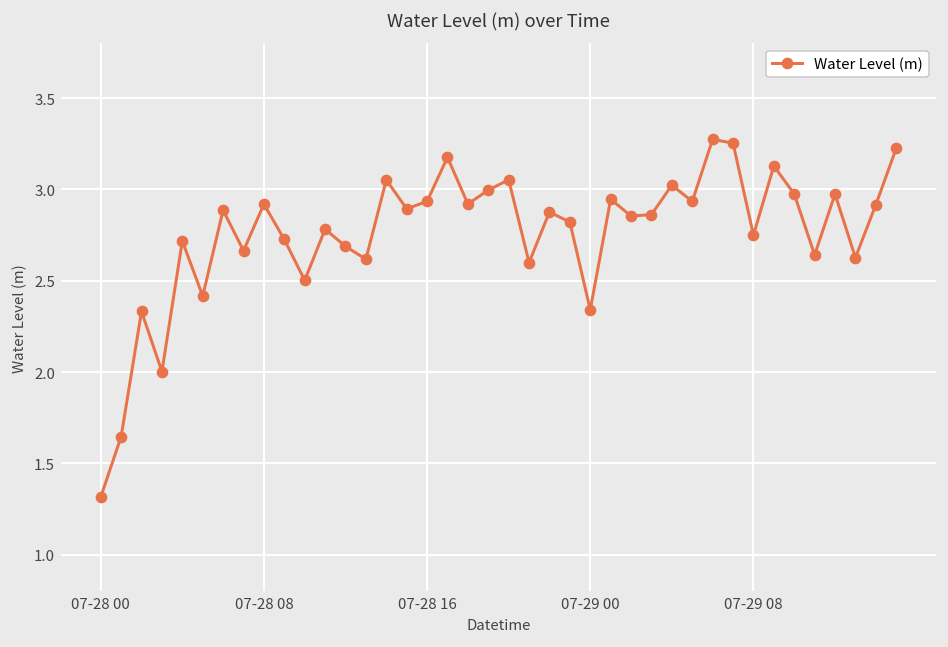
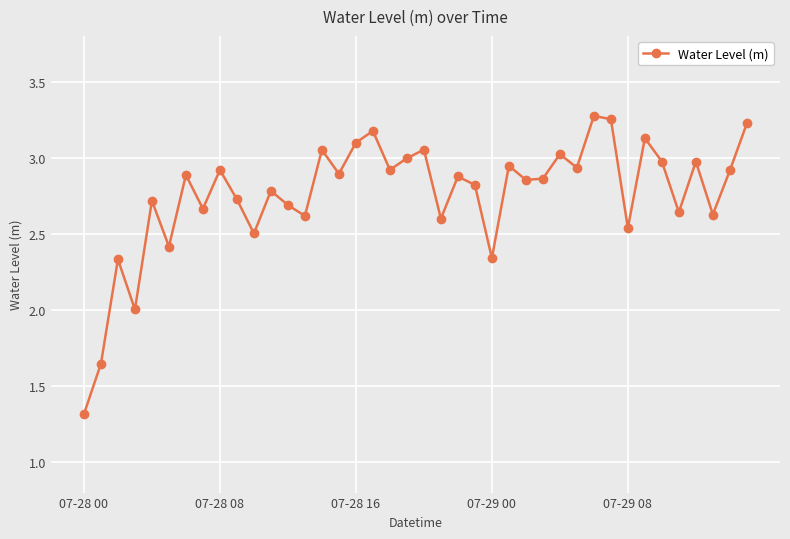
07-28 16: 2.93 -> 3.10
07-29 08: 2.75 -> 2.54
